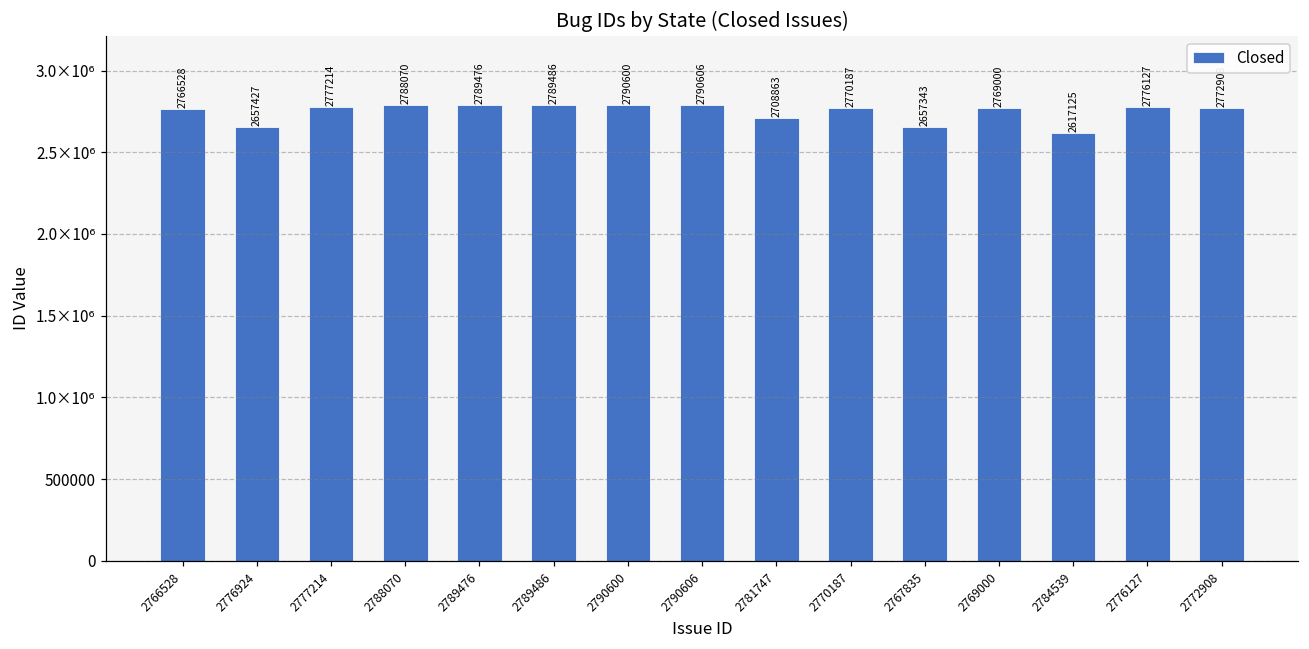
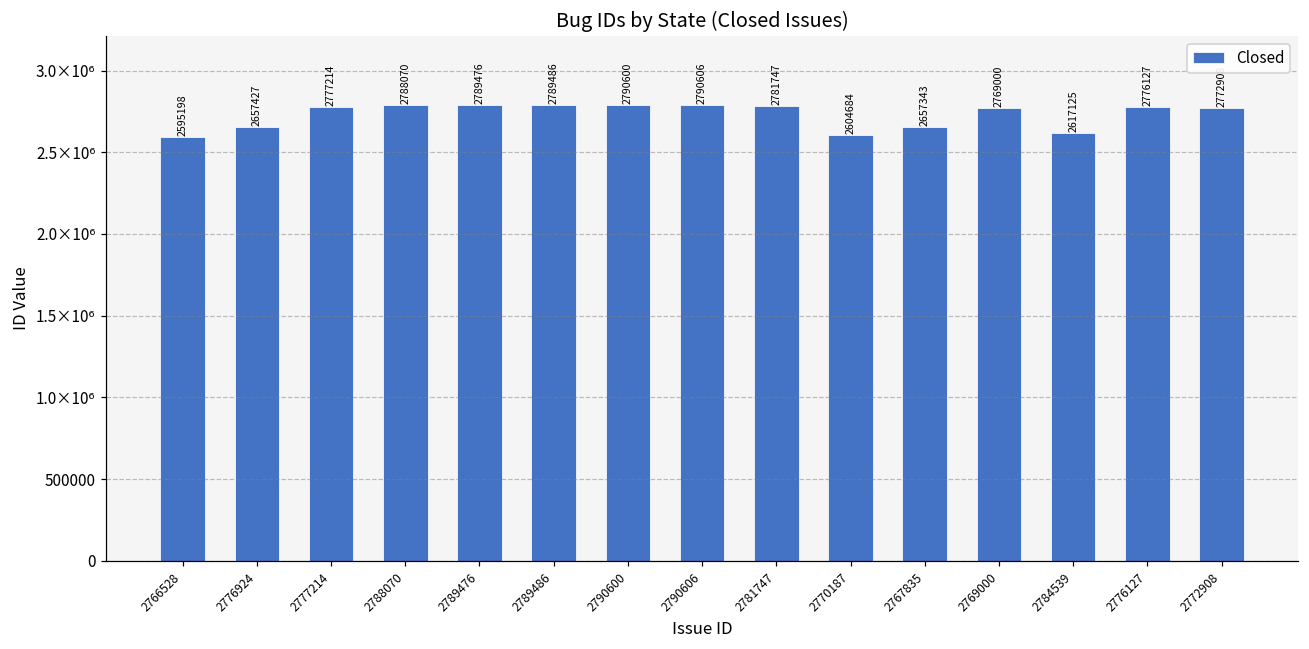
2766528: 2766528 -> 2595198
2781747: 2708863 -> 2781747
2770187: 2770187 -> 2604684
